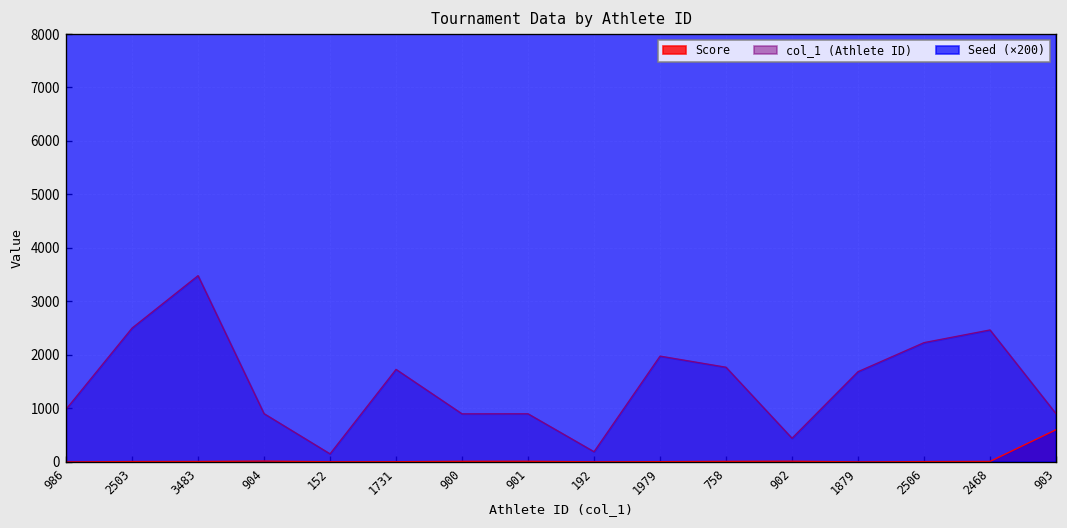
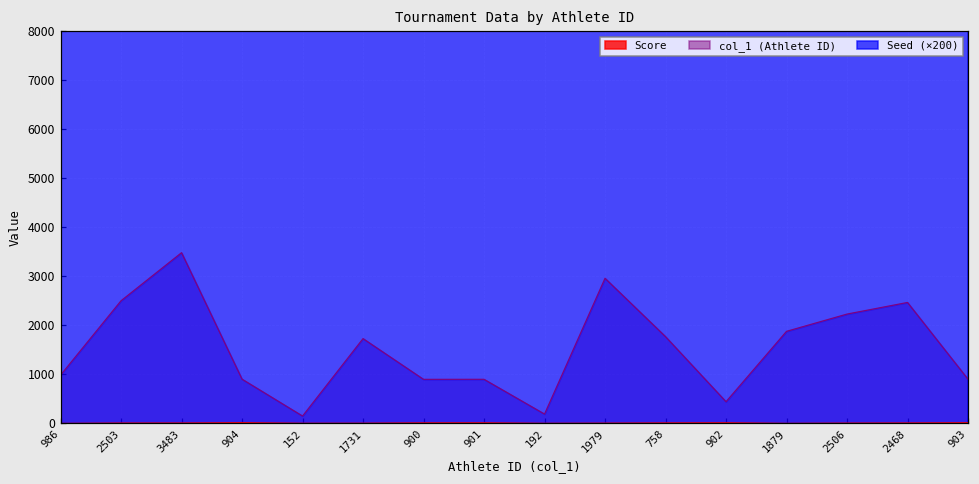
col_1 (Athlete ID), 1979: 2000 -> 3000
col_1 (Athlete ID), 1879: 1700 -> 1900
Score, 903: 600 -> 0
